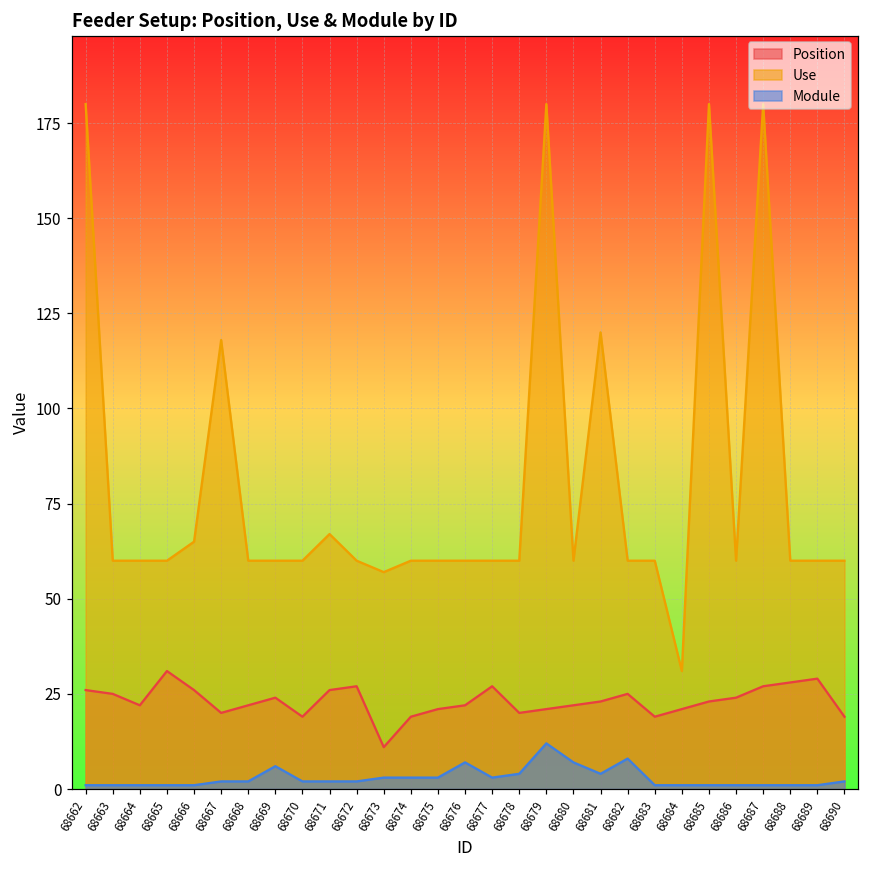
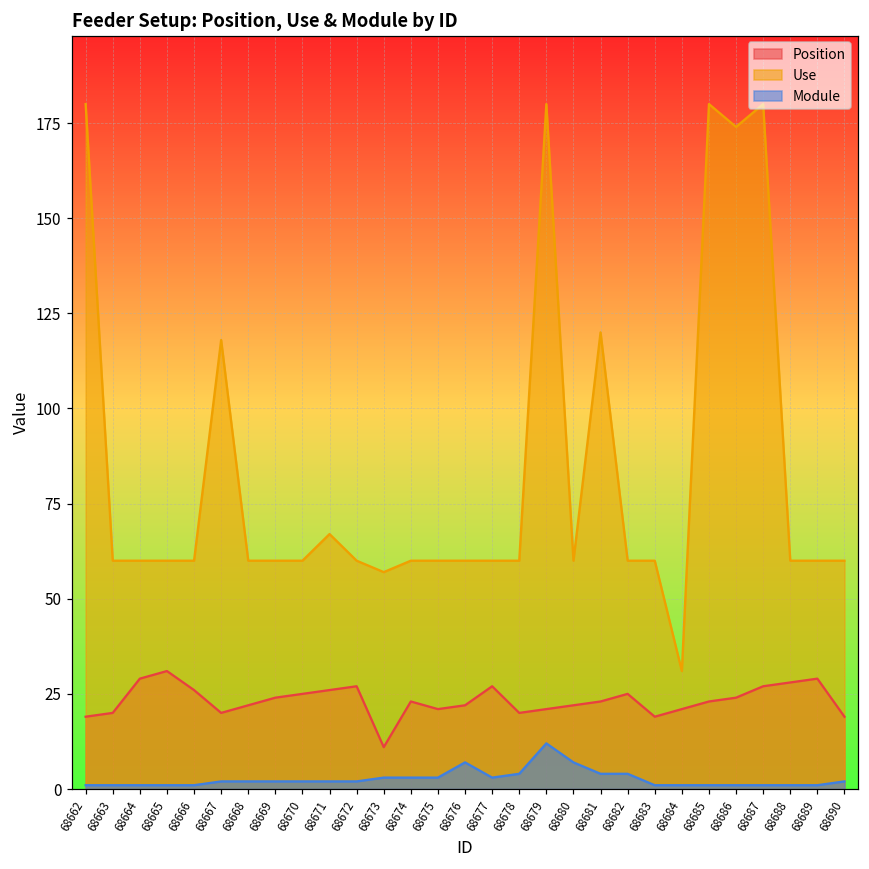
Position, 68662: 26 -> 19
Position, 68663: 25 -> 20
Position, 68664: 22 -> 29
Use, 68666: 65 -> 60
Module, 68669: 6 -> 2
Position, 68670: 19 -> 25
Position, 68674: 19 -> 23
Module, 68682: 8 -> 4
Use, 68686: 60 -> 174
